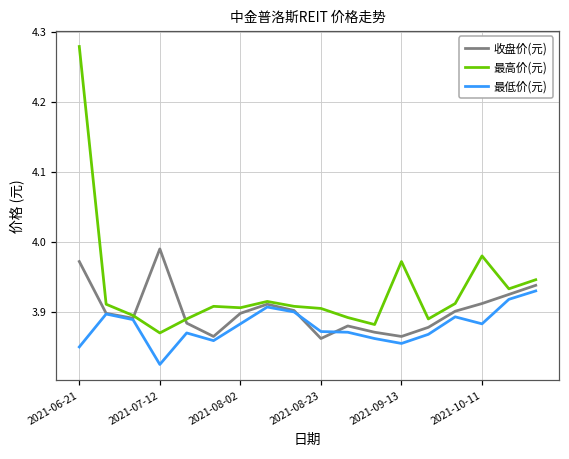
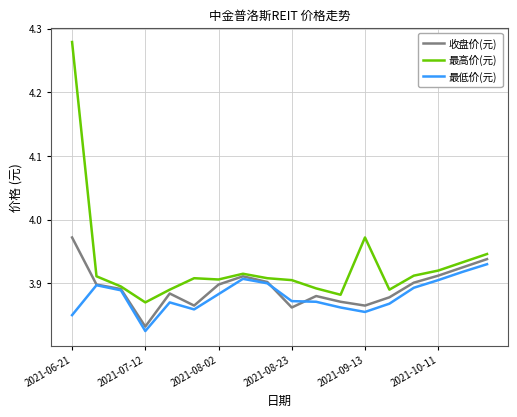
收盘价(元), 2021-07-12: 3.99 -> 3.83
最高价(元), 2021-10-11: 3.98 -> 3.92
最低价(元), 2021-10-11: 3.88 -> 3.91
